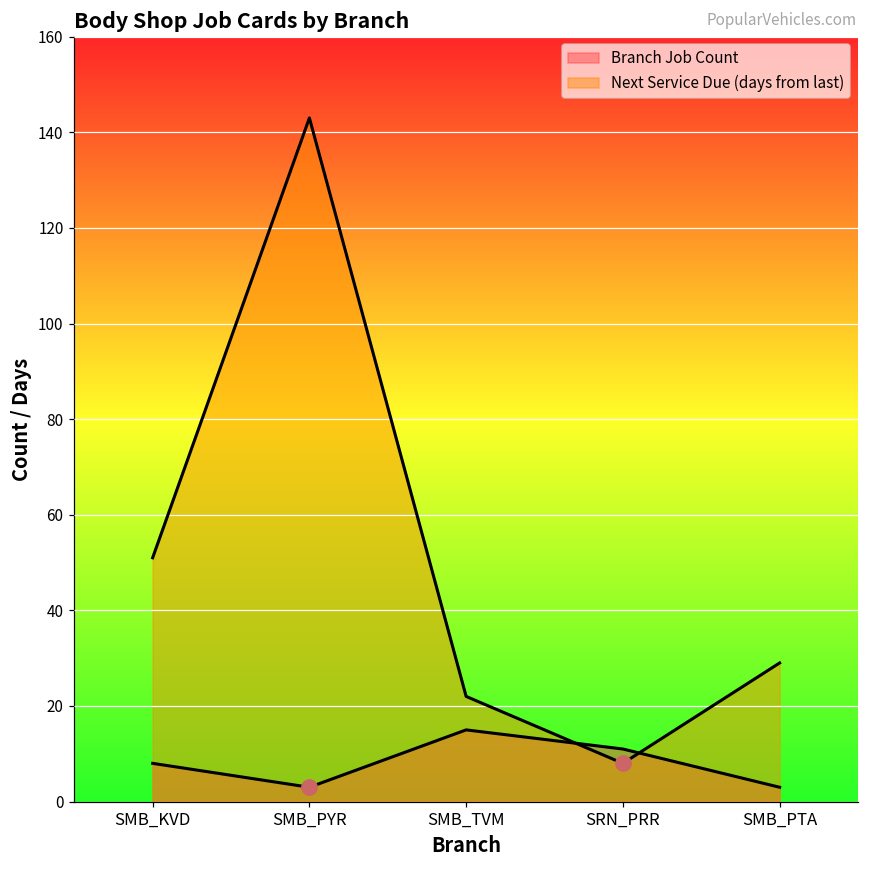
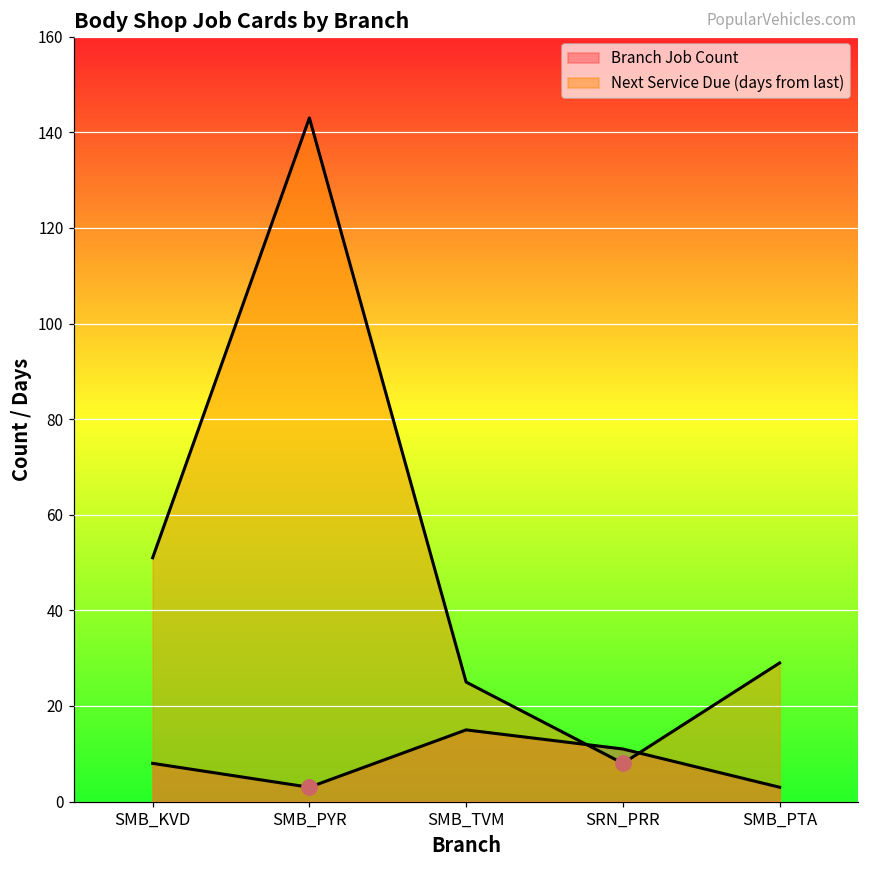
Next Service Due (days from last), SMB_TVM: 22 -> 25
